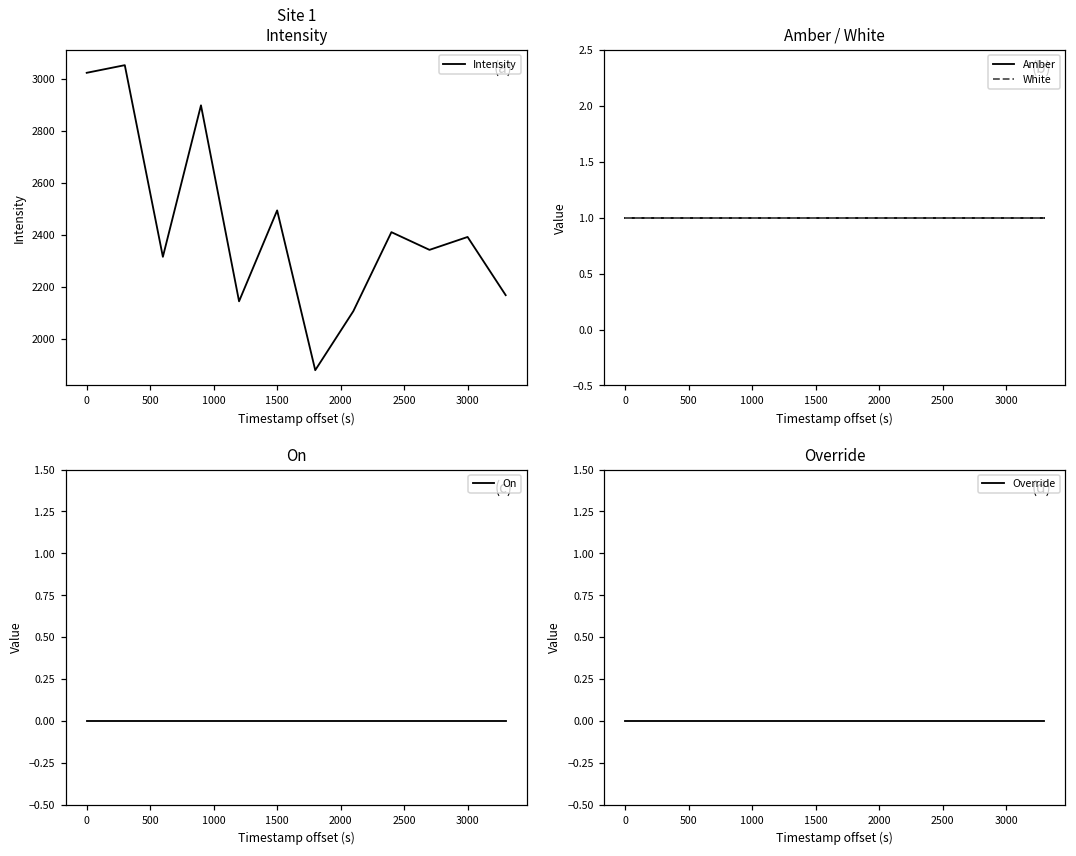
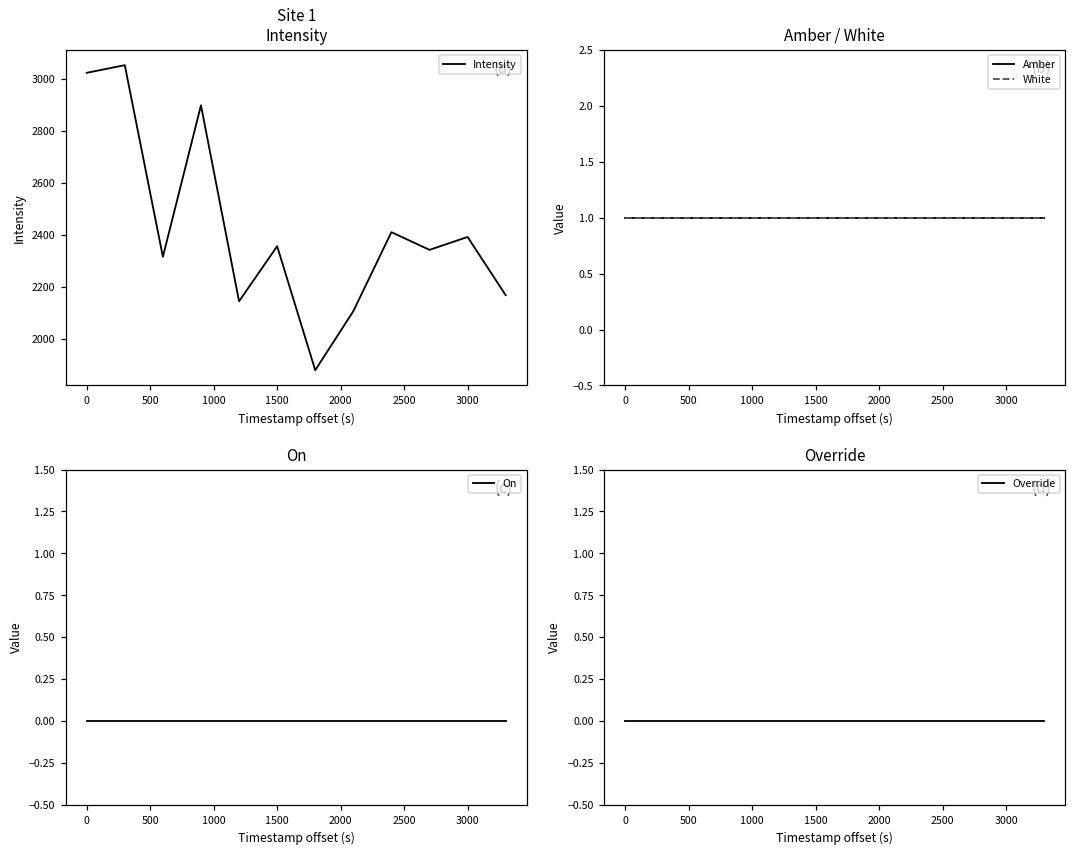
Site 1 Intensity, 1500: 2500 -> 2360
